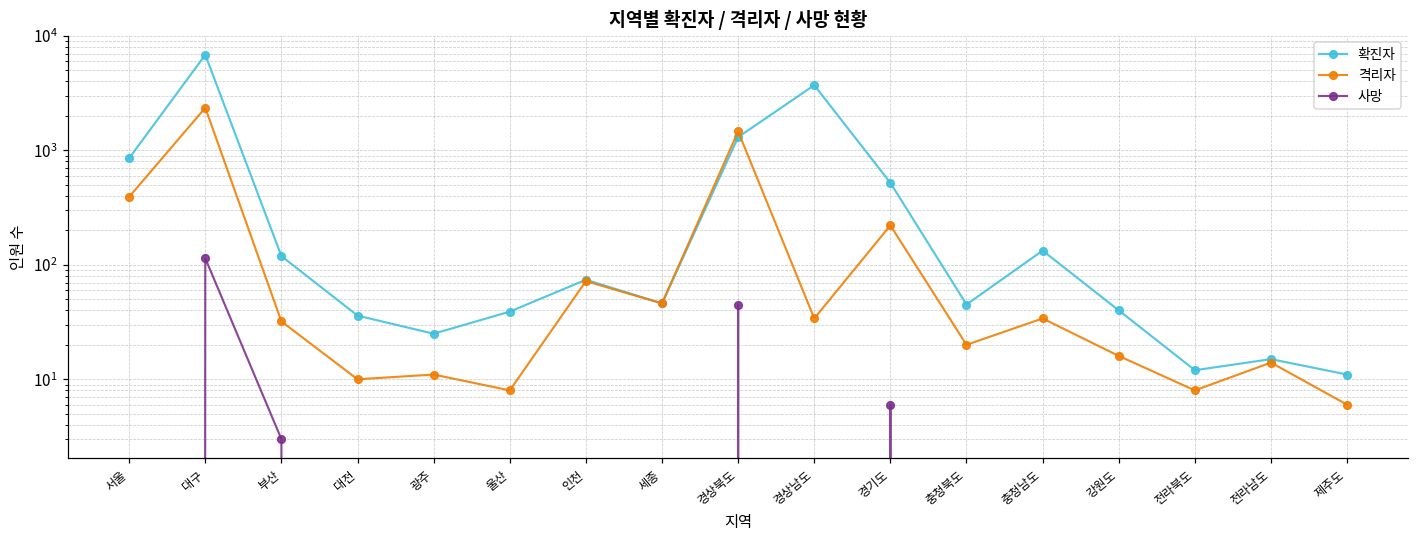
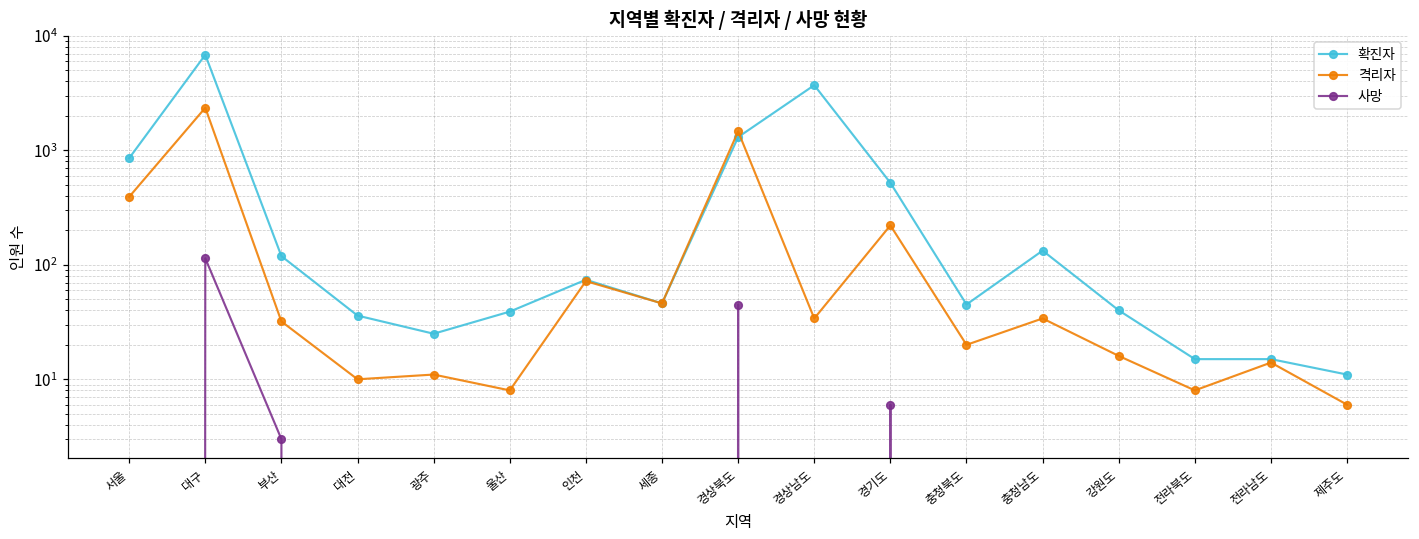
확진자, 전라북도: 12 -> 15
